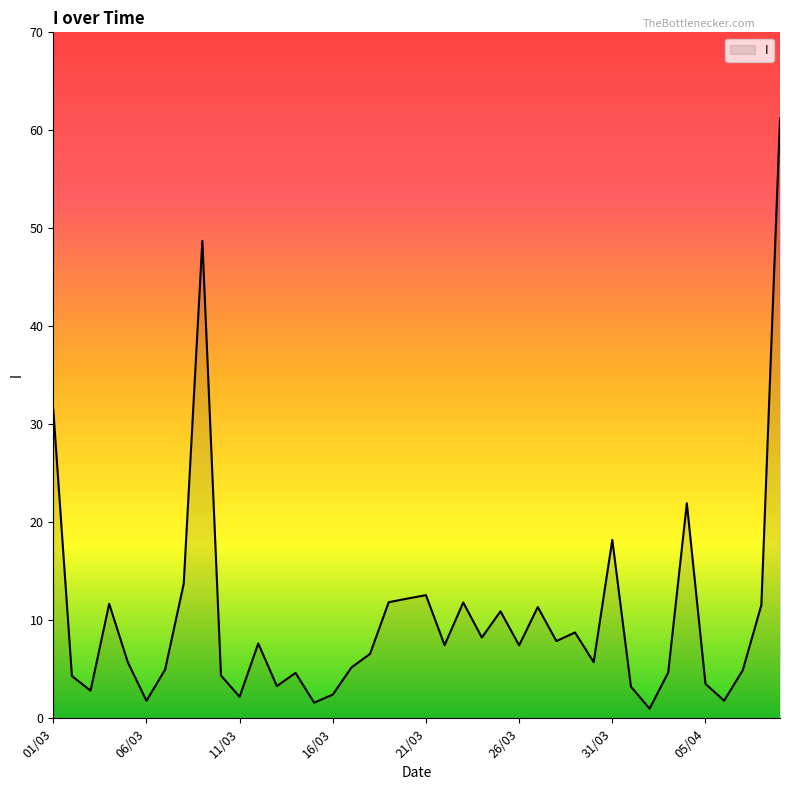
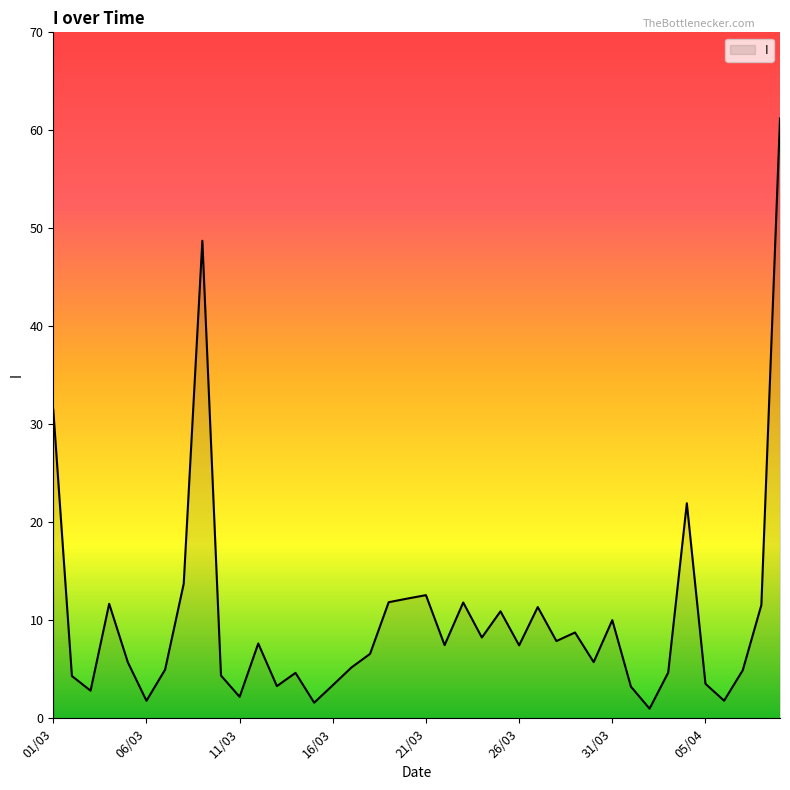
16/03: 2 -> 3
31/03: 18 -> 10
